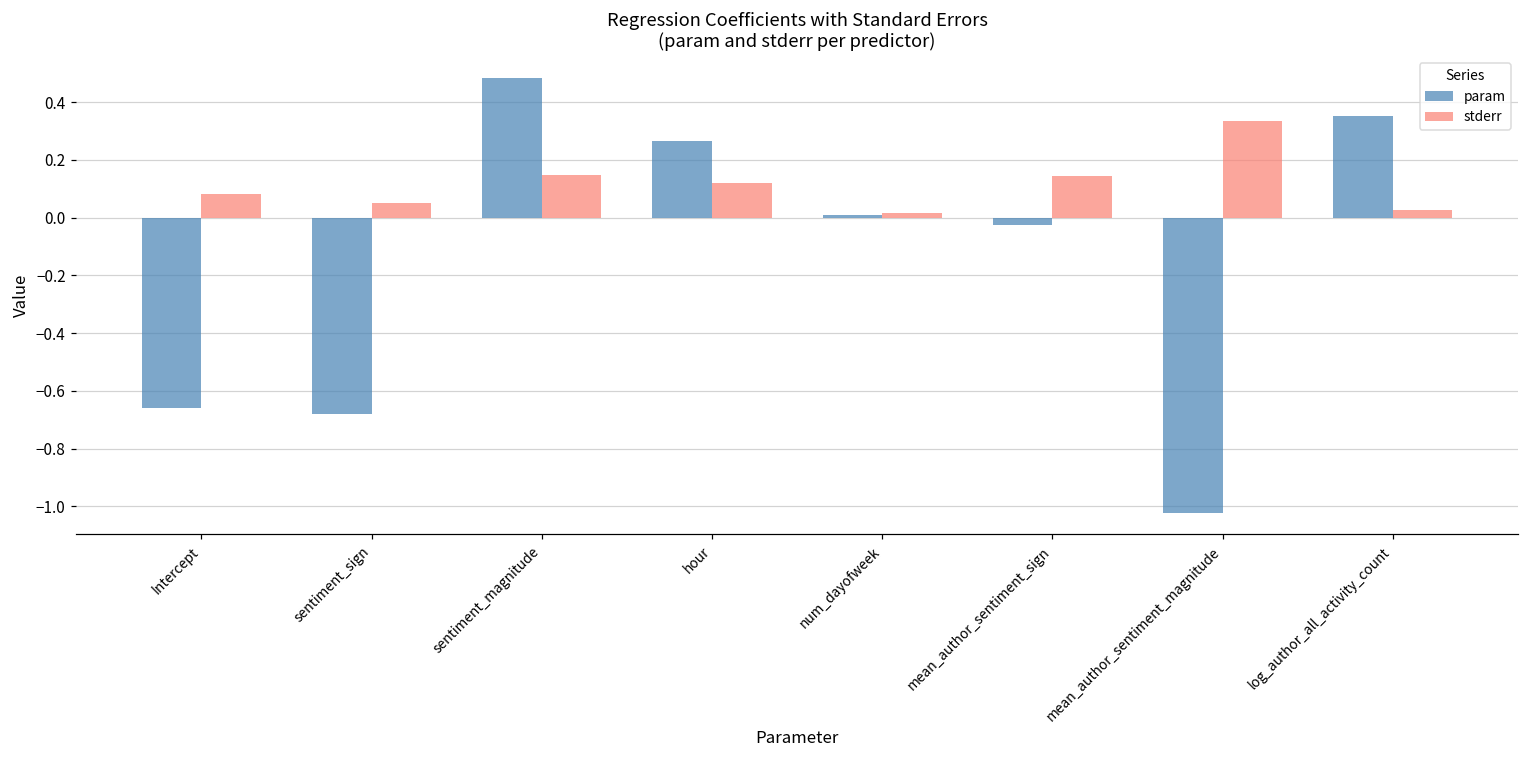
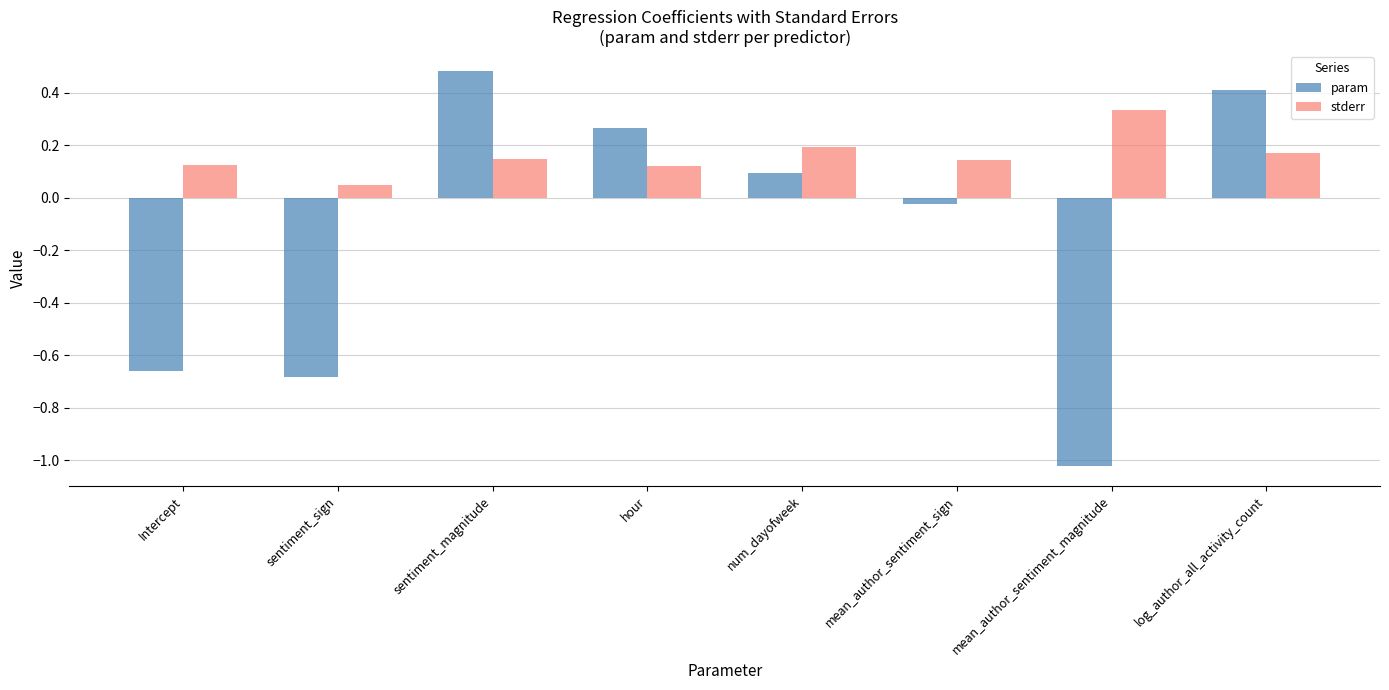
stderr, Intercept: 0.08 -> 0.12
param, num_dayofweek: 0.01 -> 0.10
stderr, num_dayofweek: 0.02 -> 0.19
param, log_author_all_activity_count: 0.35 -> 0.41
stderr, log_author_all_activity_count: 0.02 -> 0.17
